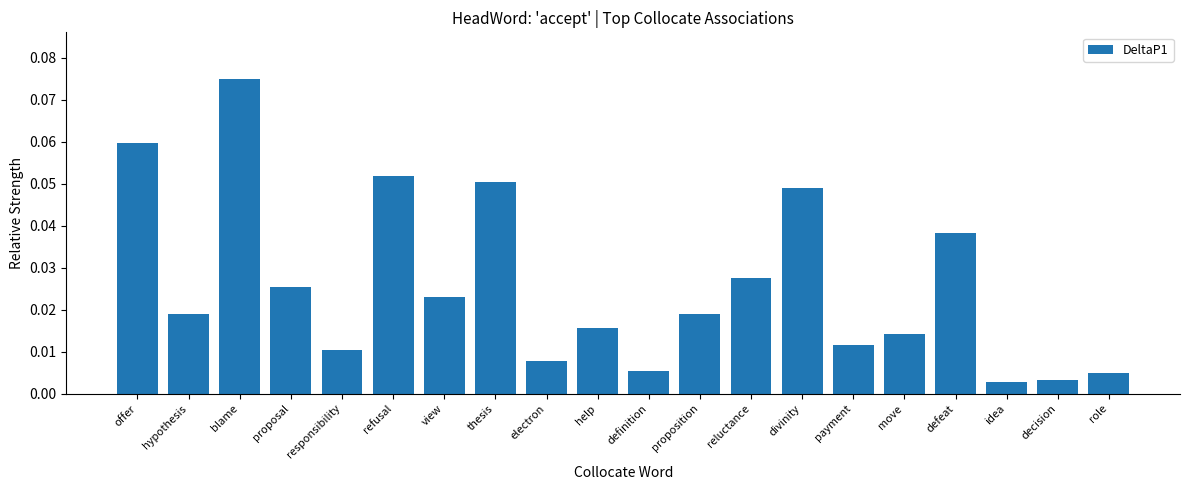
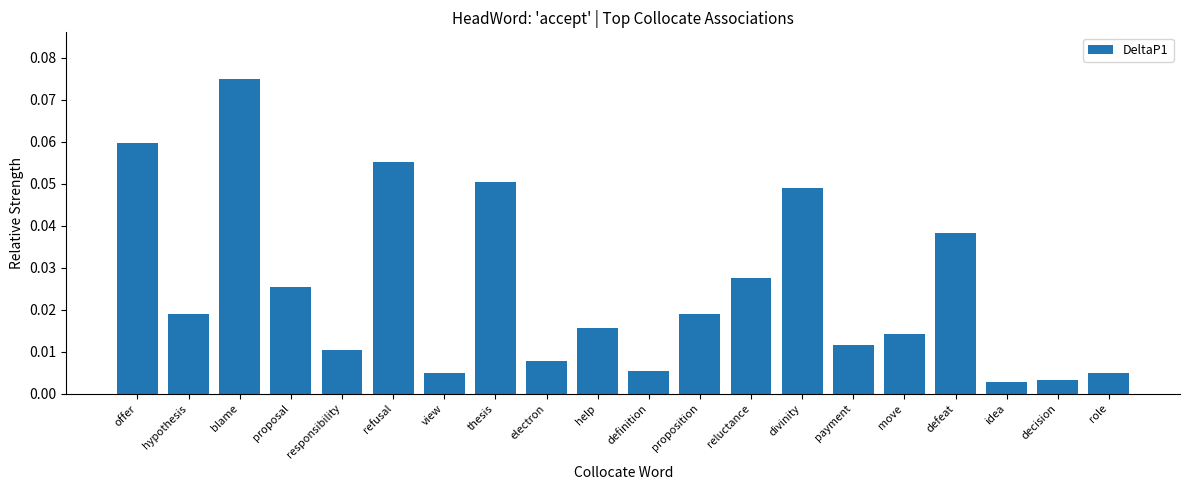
refusal: 0.052 -> 0.055
view: 0.023 -> 0.005
